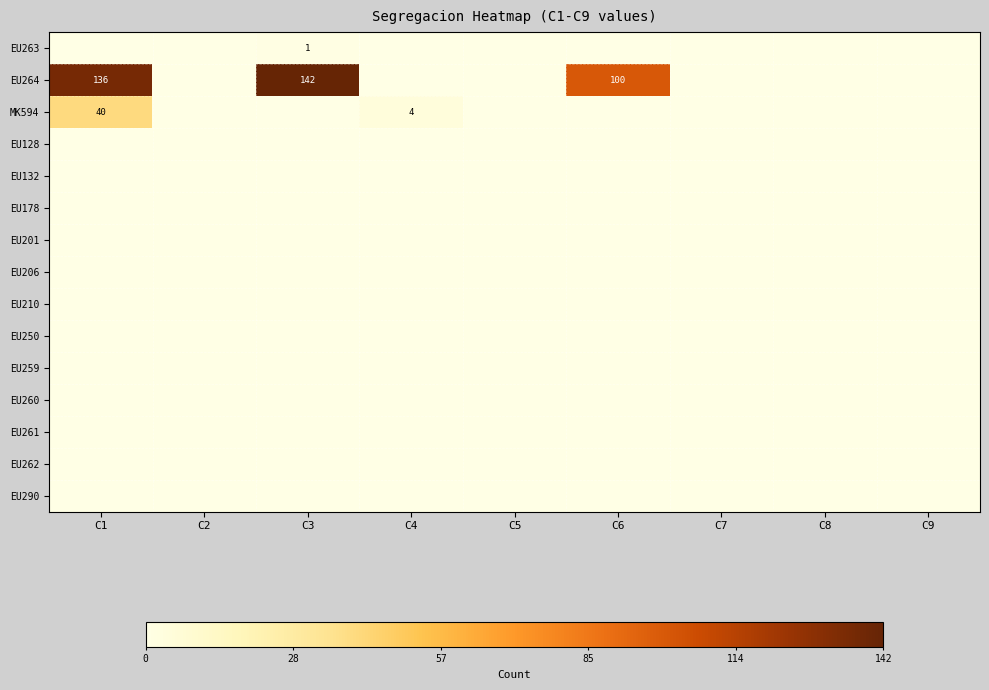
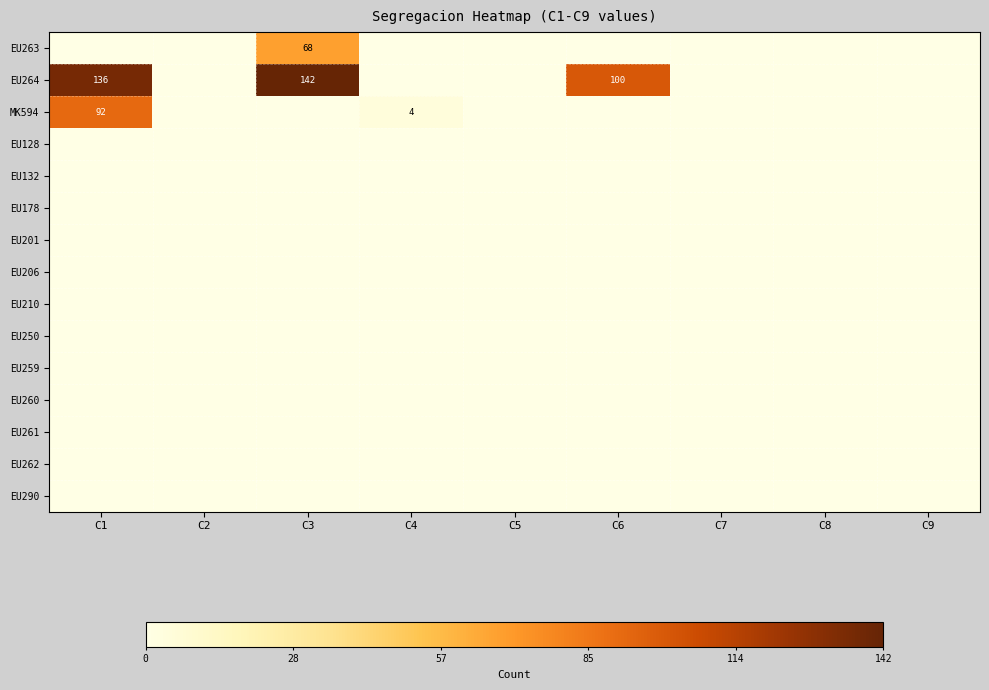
EU263, C3: 1 -> 68
MK594, C1: 40 -> 92
